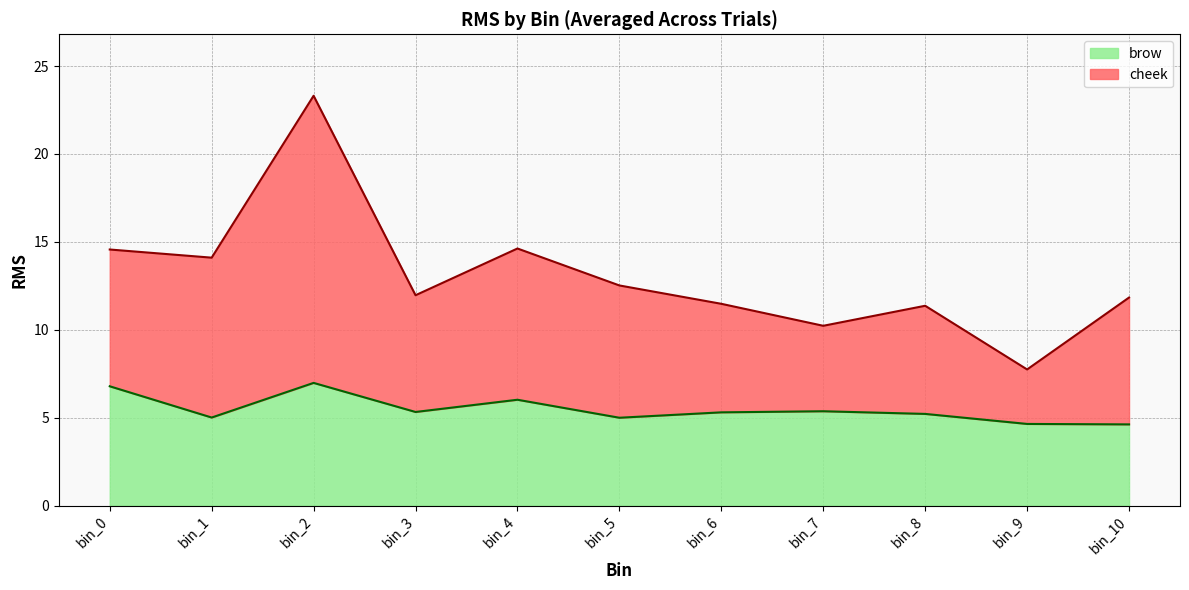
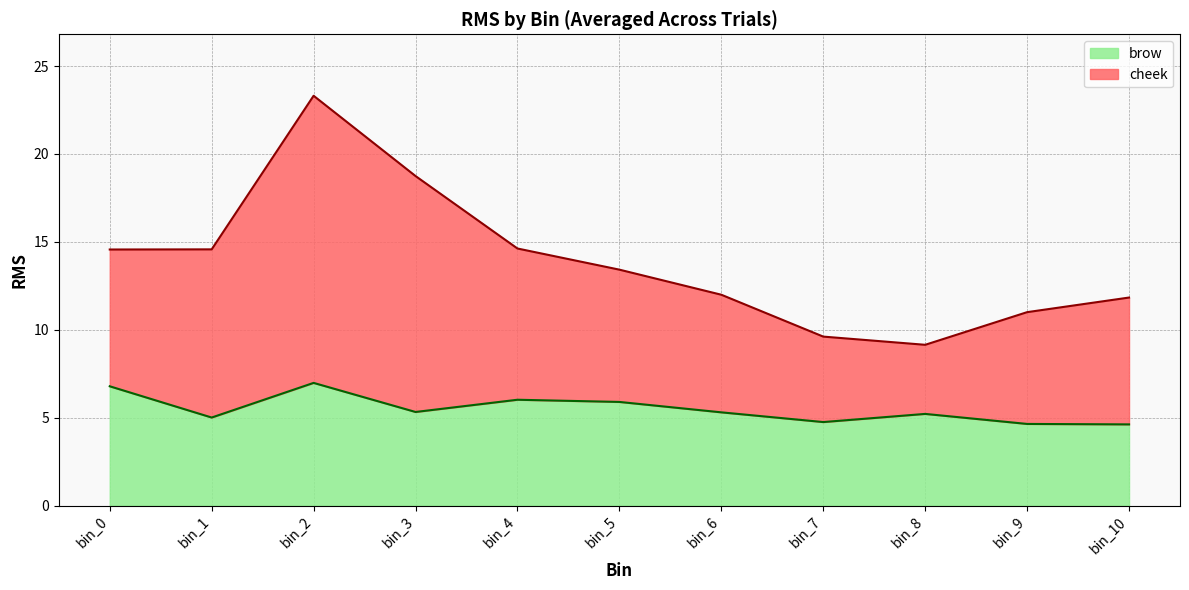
cheek, bin_1: 9.1 -> 9.6
cheek, bin_3: 6.6 -> 13.4
brow, bin_5: 5.0 -> 5.9
cheek, bin_6: 6.2 -> 6.7
brow, bin_7: 5.4 -> 4.8
cheek, bin_8: 6.2 -> 3.9
cheek, bin_9: 3.1 -> 6.4
